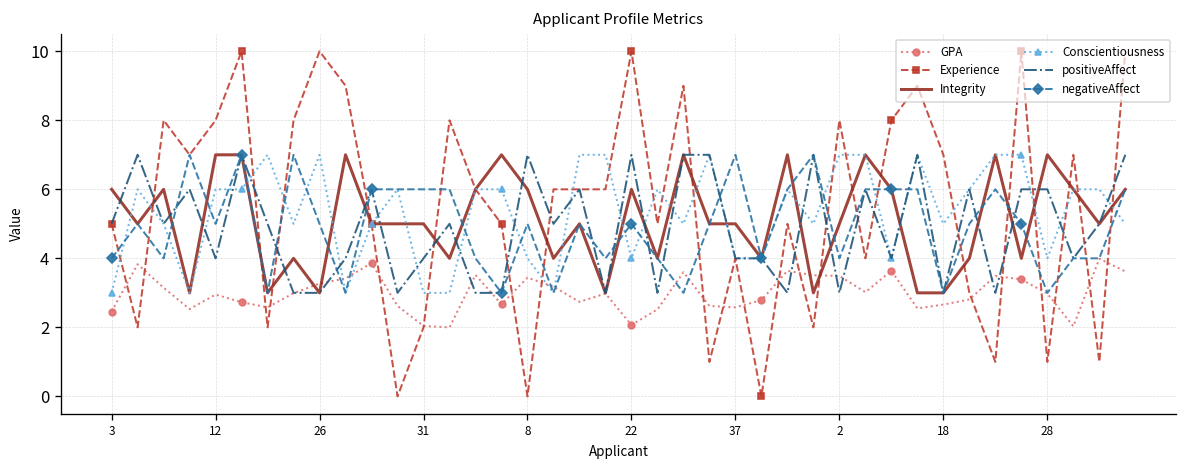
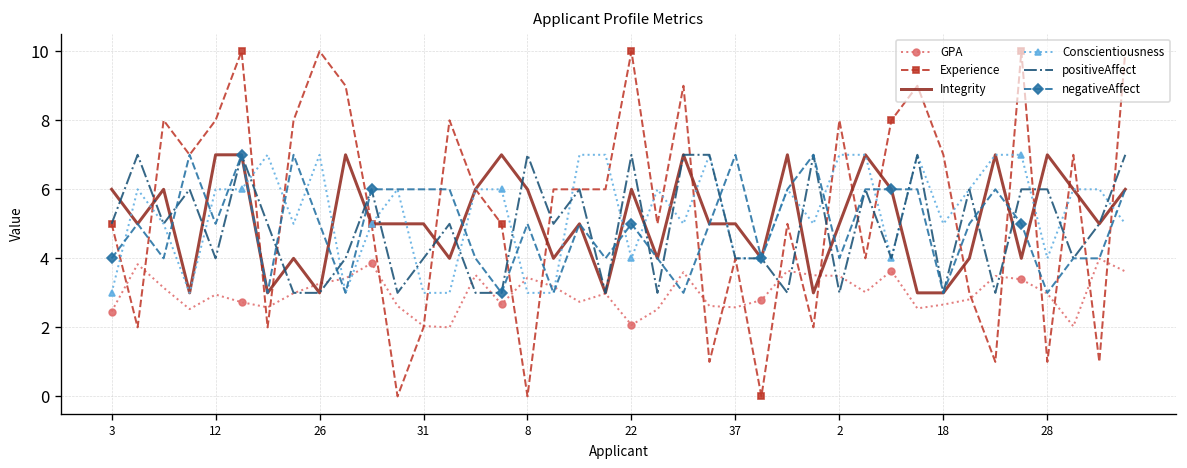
Conscientiousness, 8: 4 -> 3
